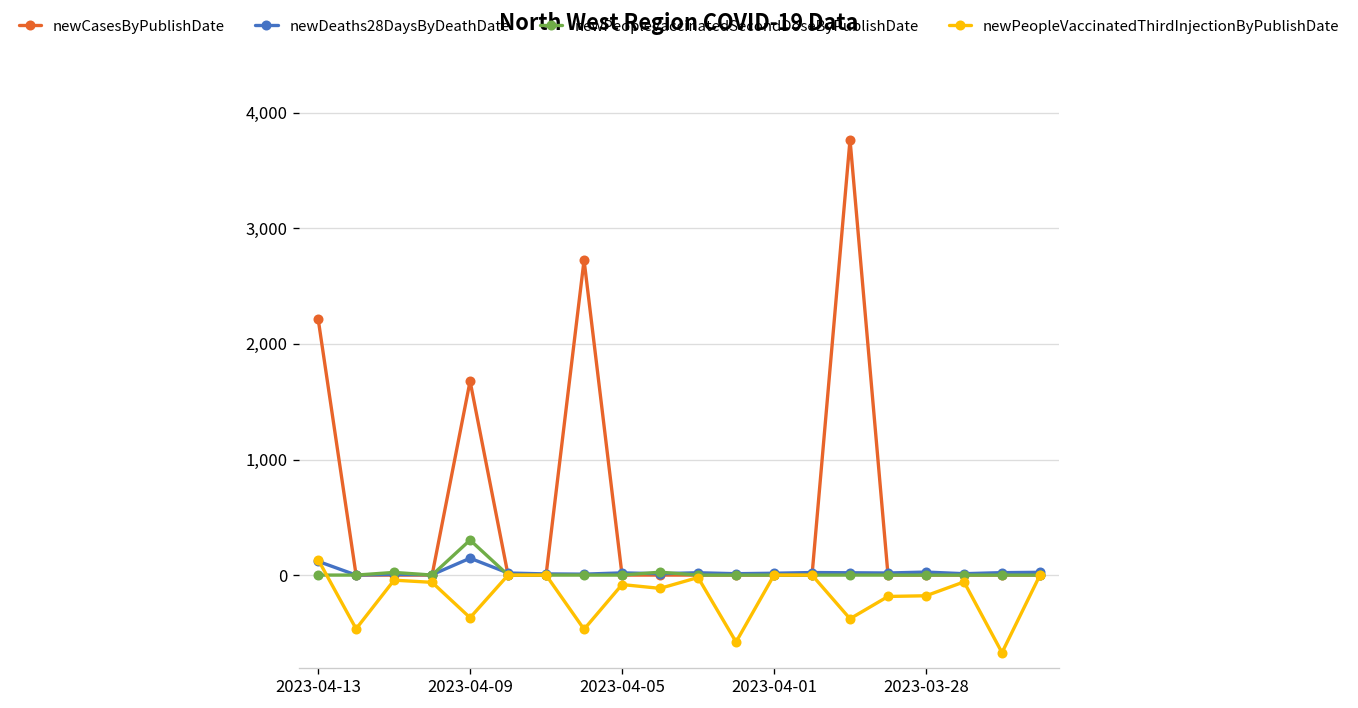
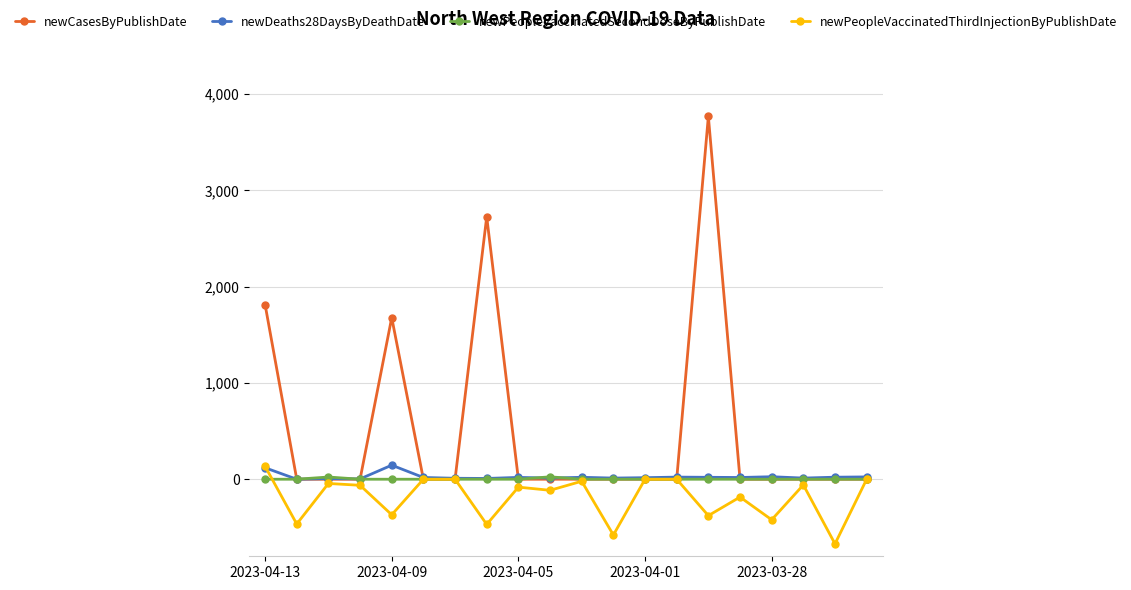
newCasesByPublishDate, 2023-04-13: 2,200 -> 1,800
newPeopleVaccinatedSecondDoseByPublishDate, 2023-04-09: 300 -> 0
newPeopleVaccinatedThirdInjectionByPublishDate, 2023-03-28: -200 -> -400
